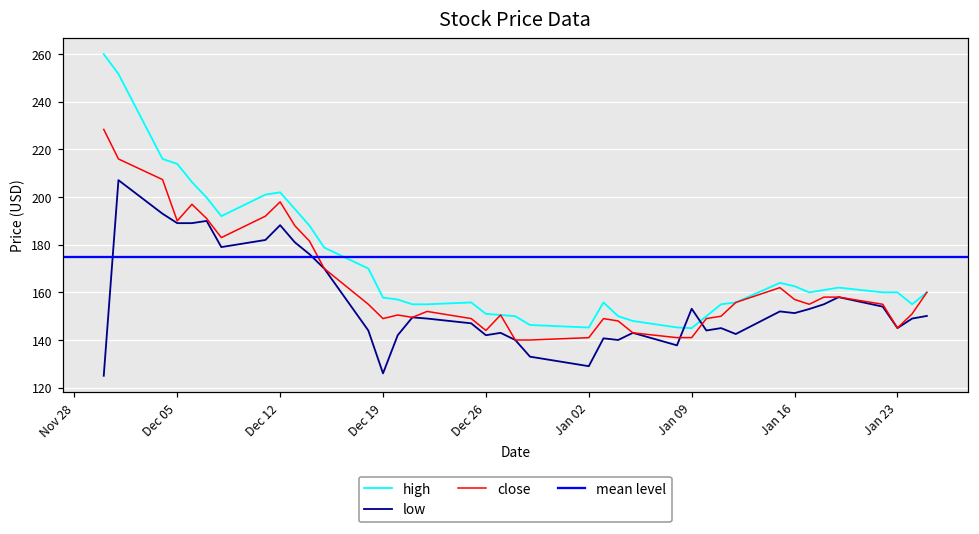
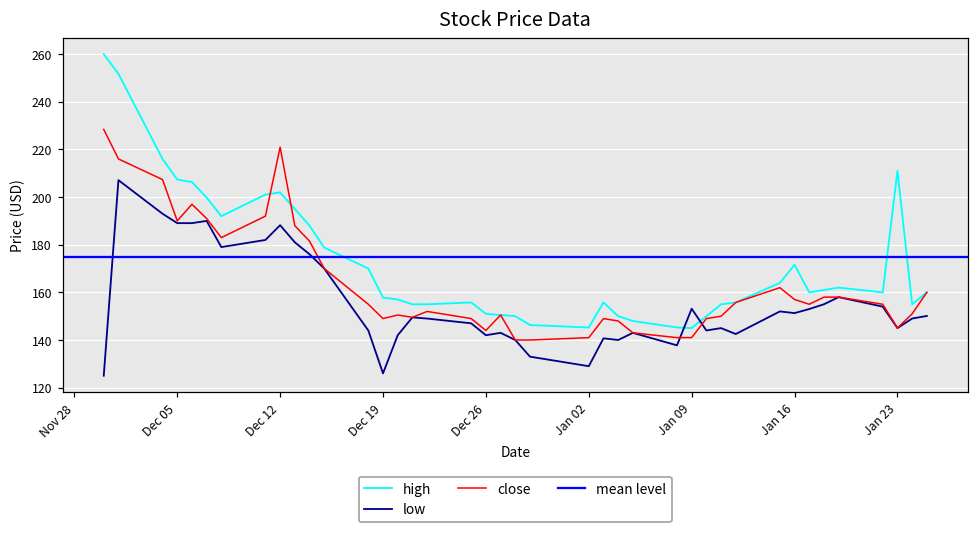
high, Dec 05: 214 -> 207
close, Dec 12: 198 -> 221
high, Jan 16: 163 -> 172
high, Jan 23: 160 -> 211
